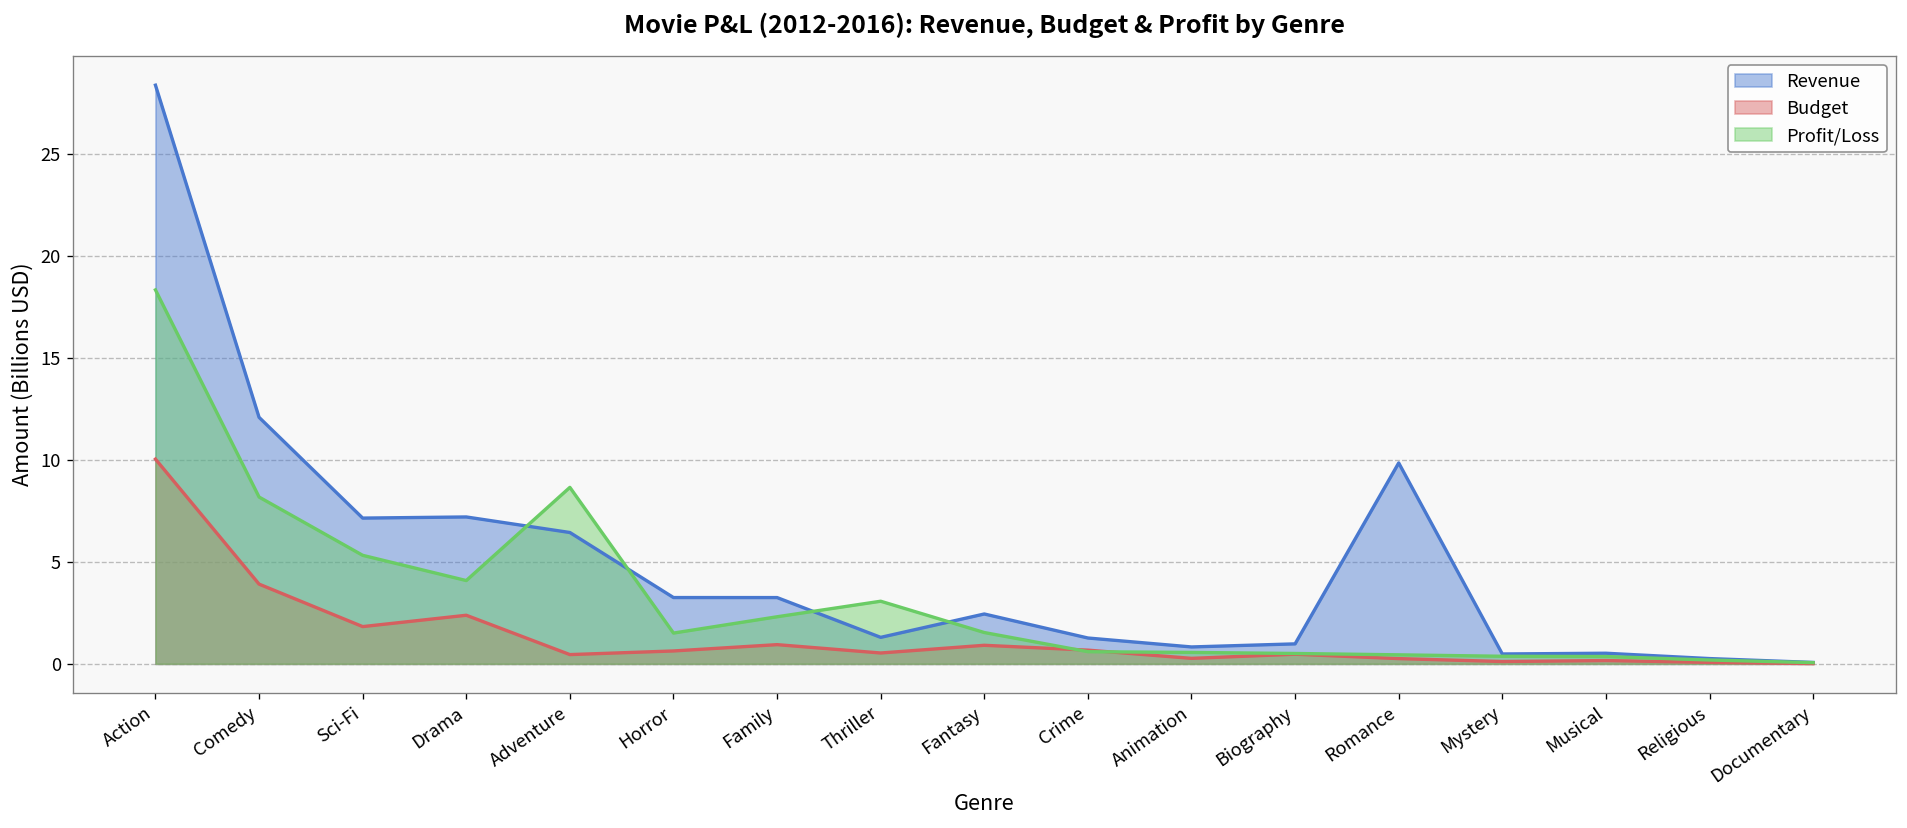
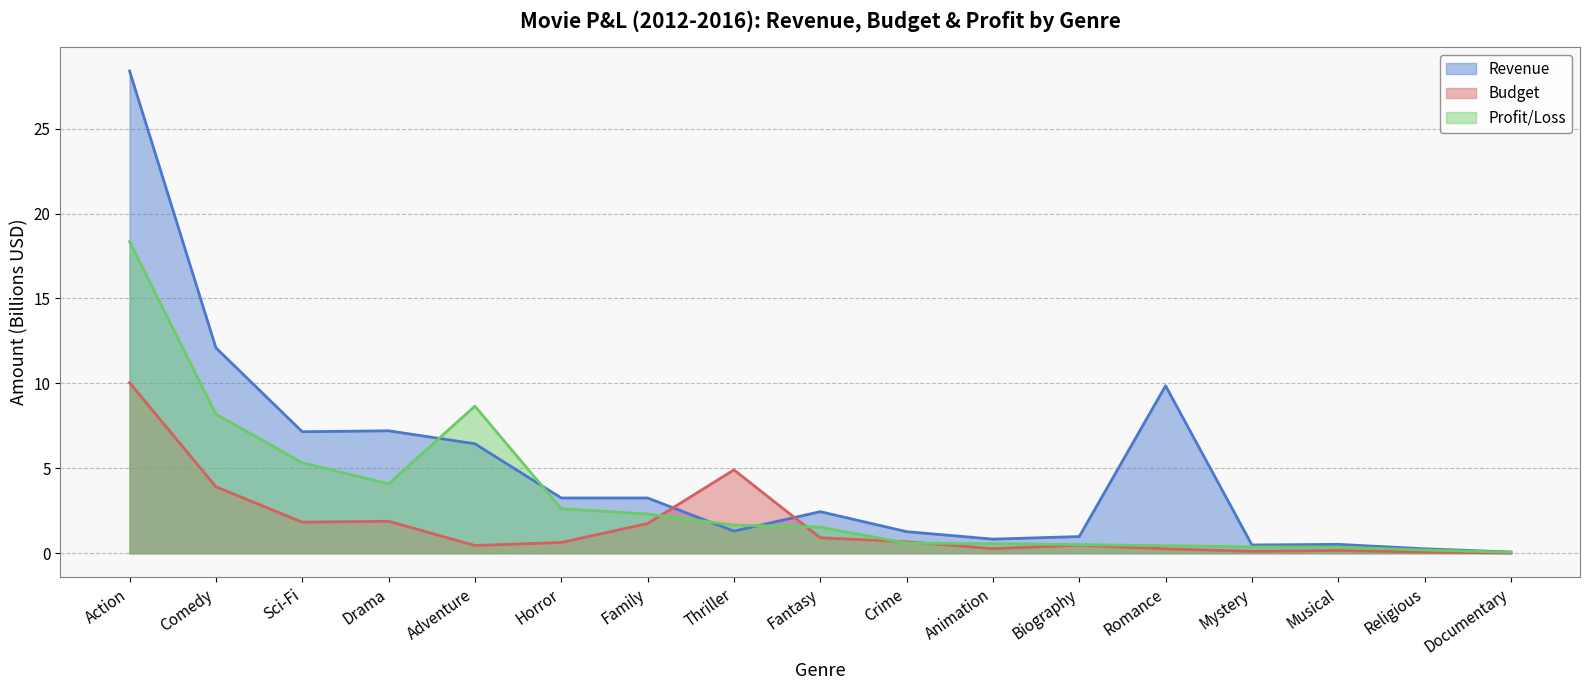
Budget, Drama: 2.4 -> 1.9
Profit/Loss, Horror: 1.5 -> 2.6
Budget, Family: 0.9 -> 1.7
Budget, Thriller: 0.5 -> 4.9
Profit/Loss, Thriller: 3.1 -> 1.7
